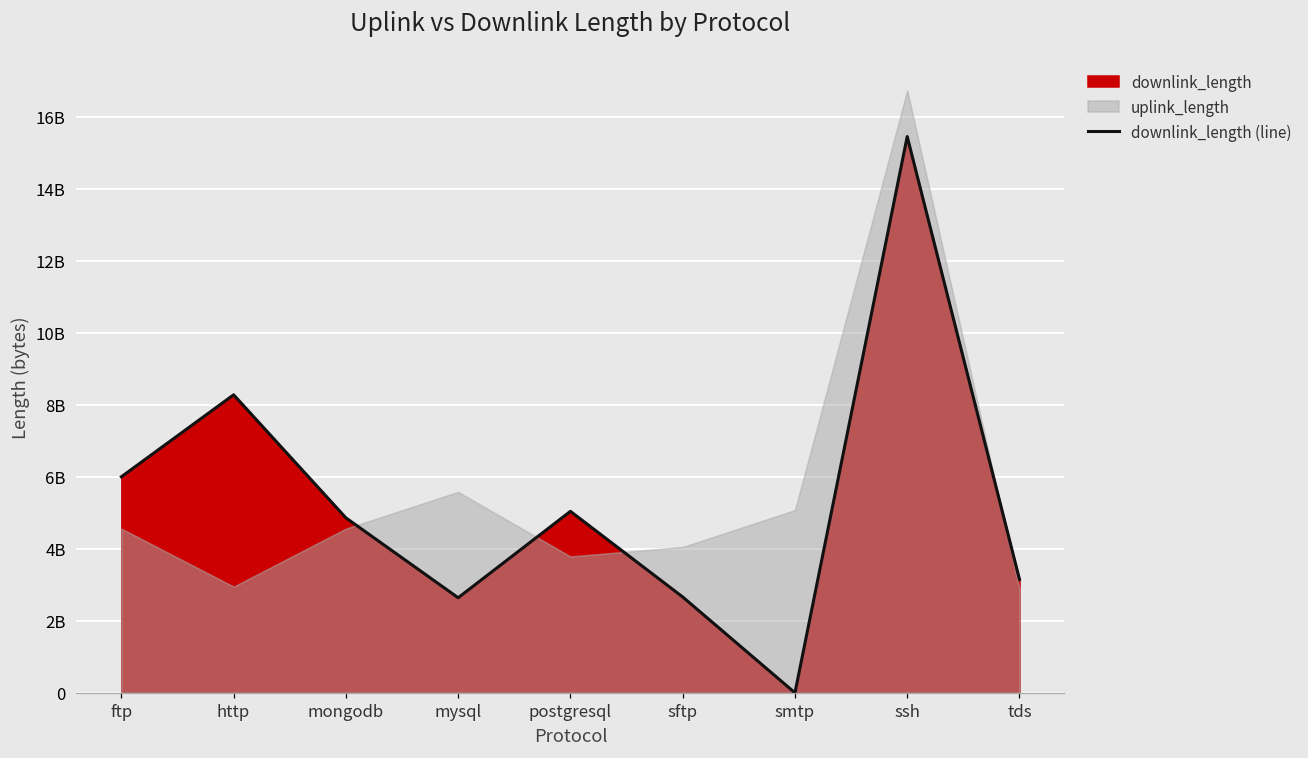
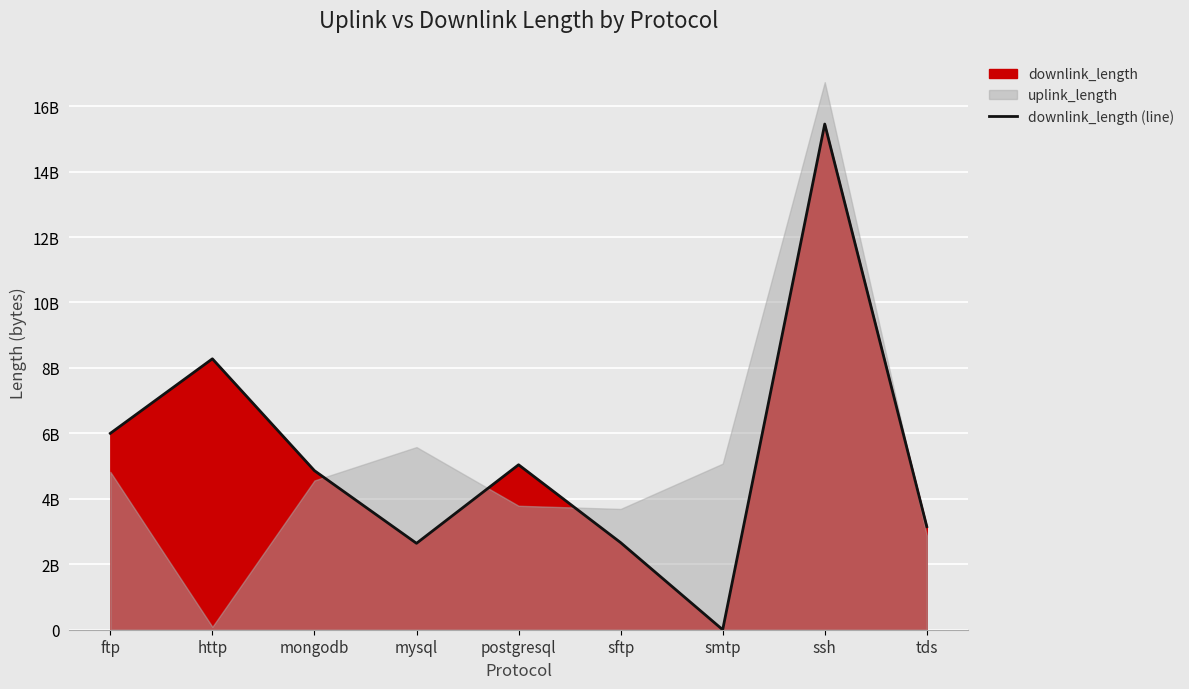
uplink_length, ftp: 4600000000 -> 4800000000
uplink_length, http: 2900000000 -> 100000000
uplink_length, sftp: 4100000000 -> 3700000000
